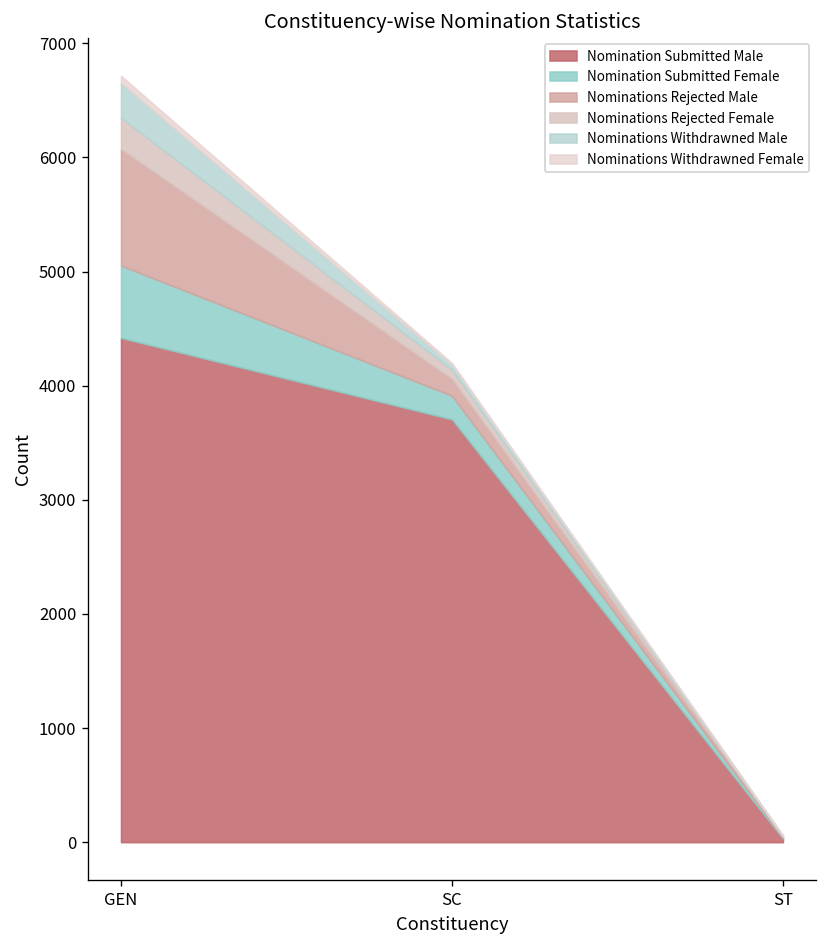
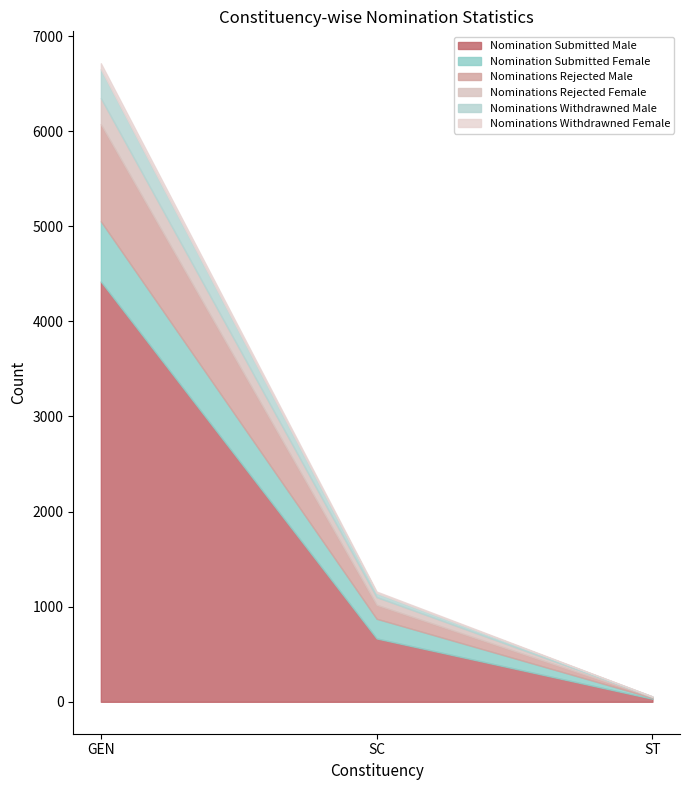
Nomination Submitted Male, SC: 3700 -> 700
